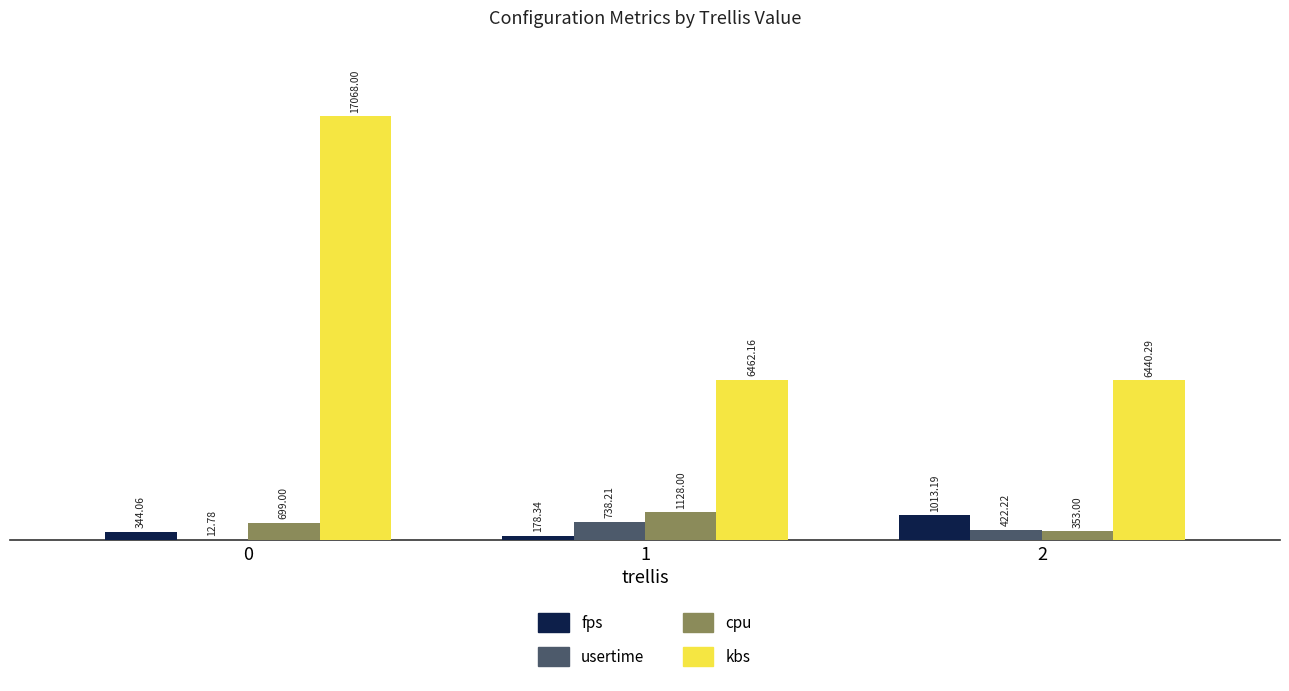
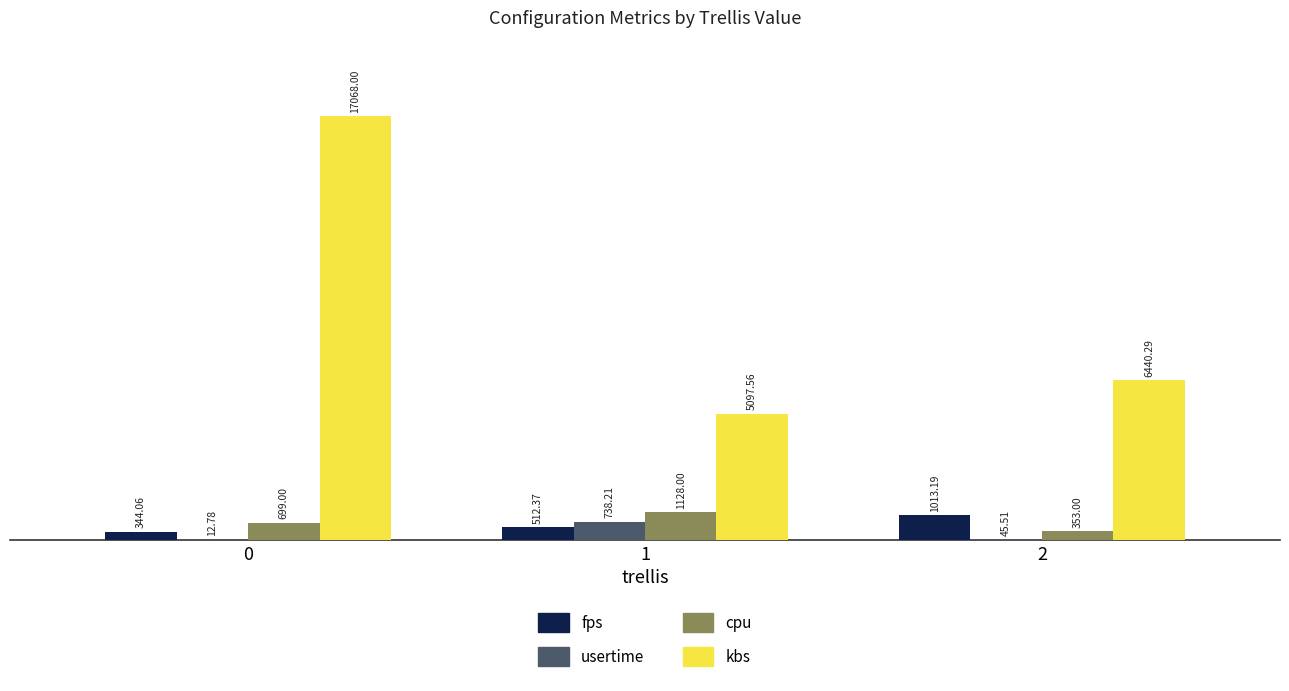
fps, 1: 178.34 -> 512.37
kbs, 1: 6462.16 -> 5097.56
usertime, 2: 422.22 -> 45.51
